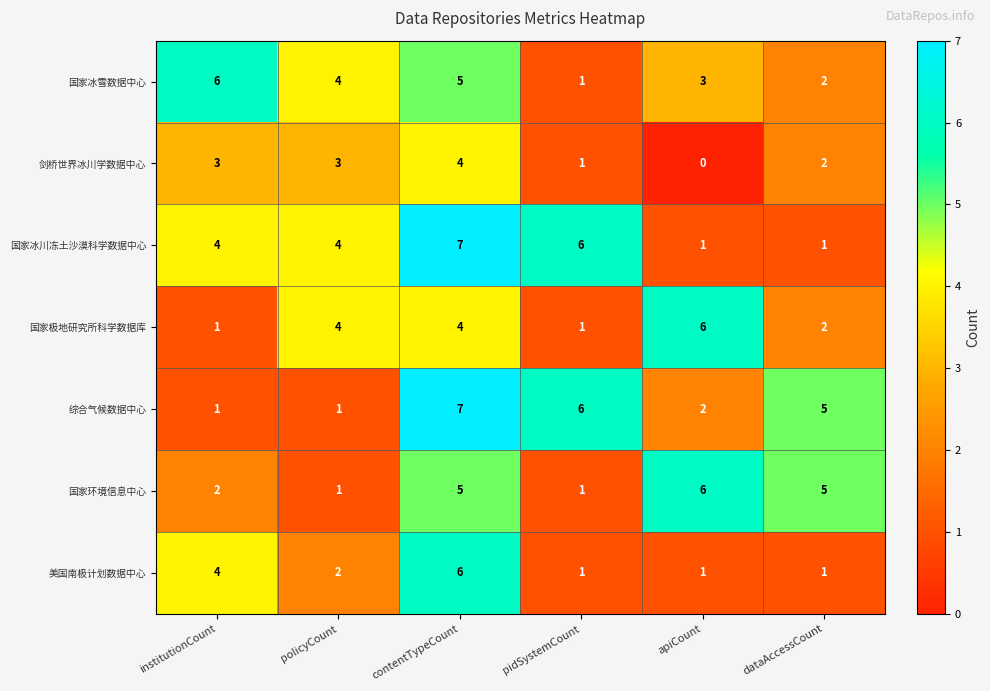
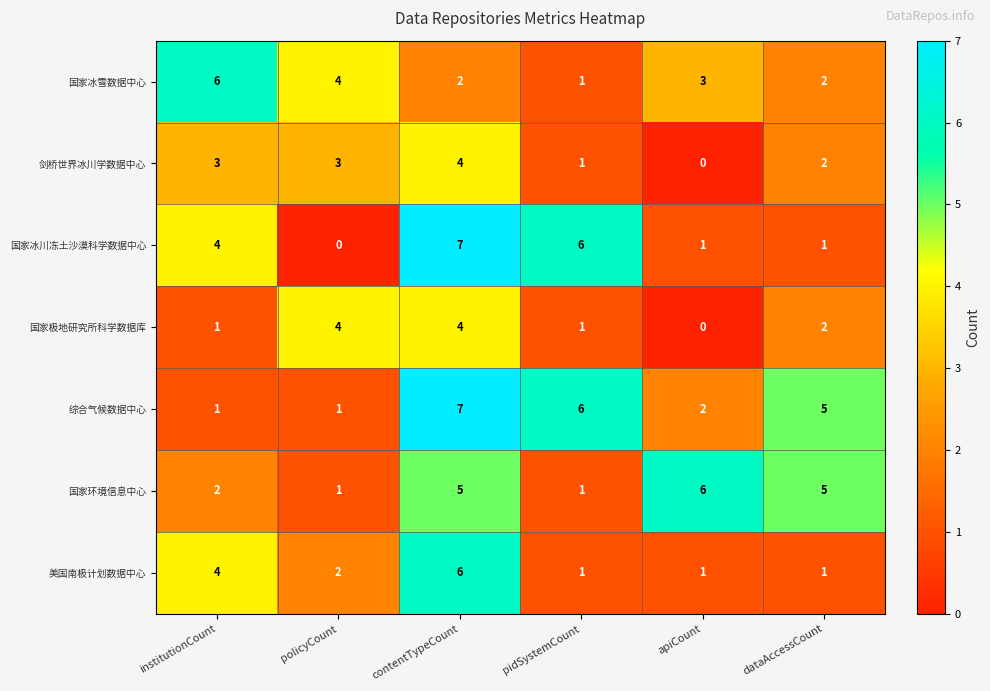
国家冰雪数据中心, contentTypeCount: 5 -> 2
国家冰川冻土沙漠科学数据中心, policyCount: 4 -> 0
国家极地研究所科学数据库, apiCount: 6 -> 0
